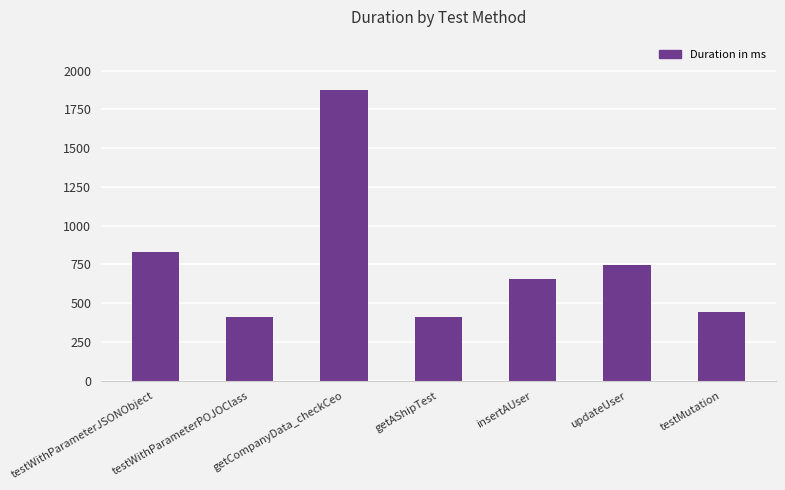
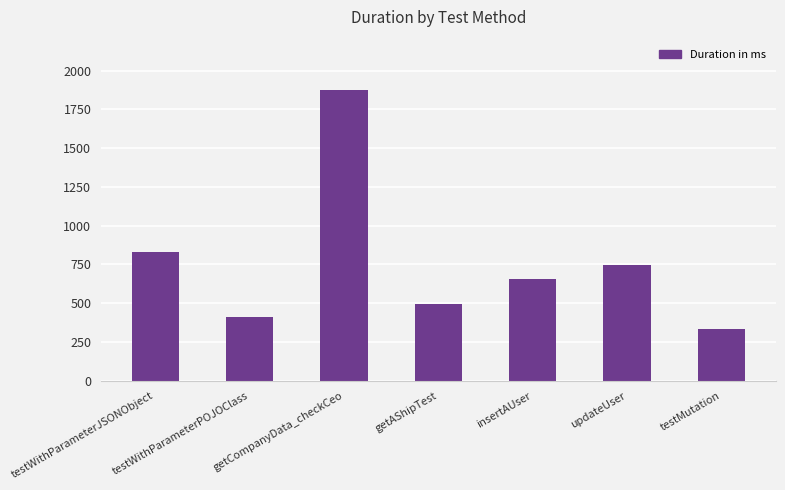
getAShipTest: 410 -> 500
testMutation: 440 -> 330
